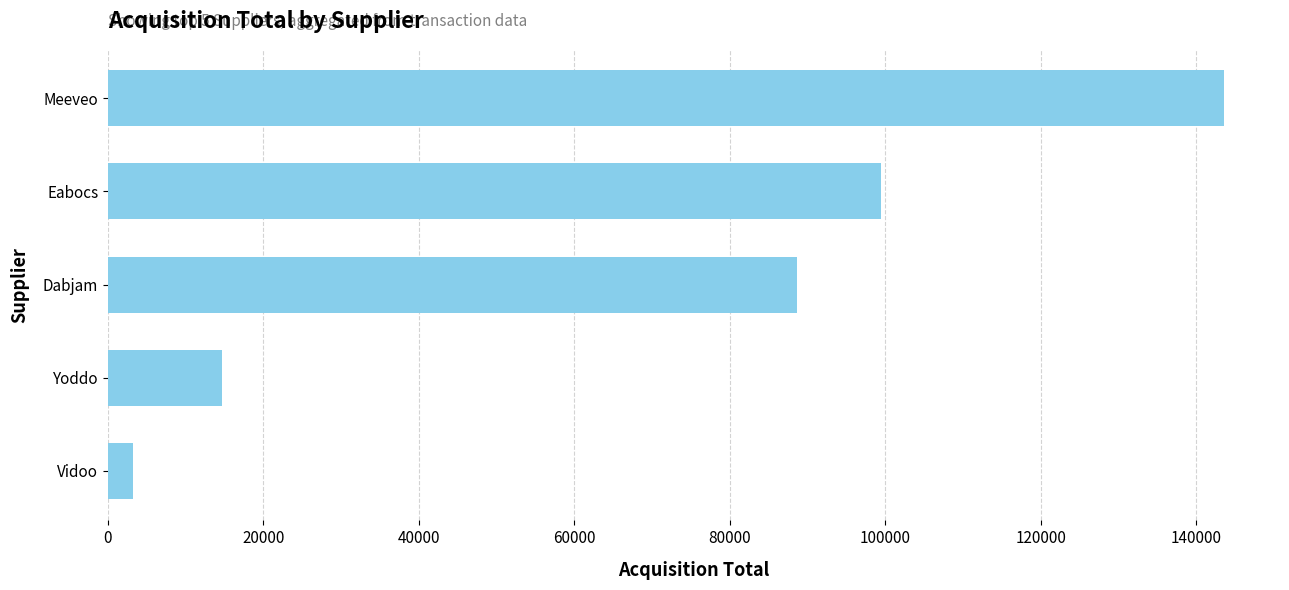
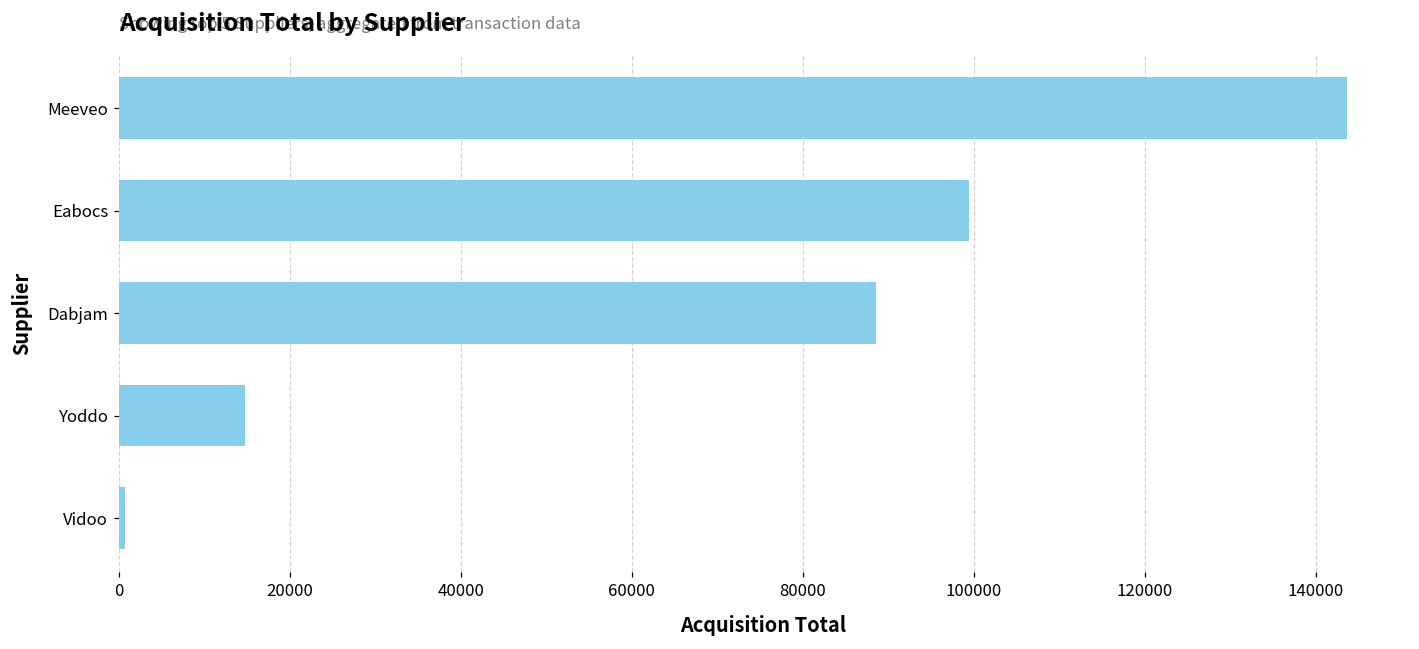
Vidoo: 3000 -> 1000
